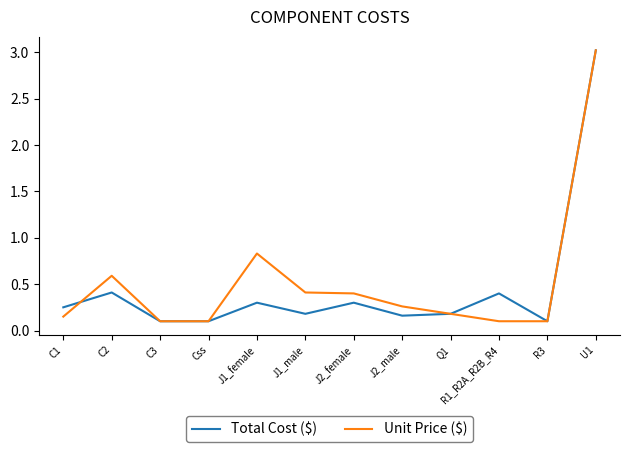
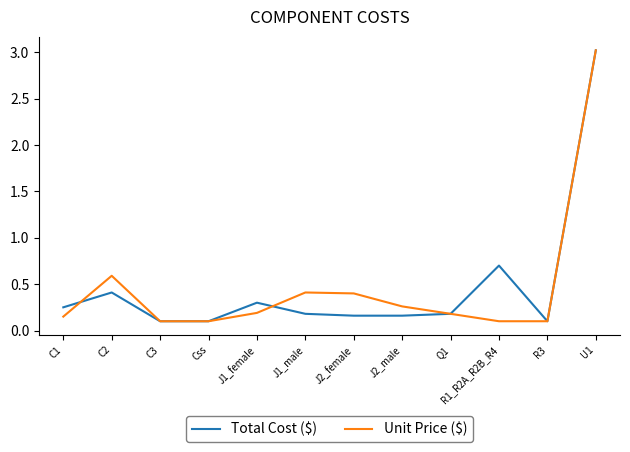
Unit Price ($), J1_female: 0.8 -> 0.2
Total Cost ($), J2_female: 0.3 -> 0.2
Total Cost ($), R1_R2A_R2B_R4: 0.4 -> 0.7
